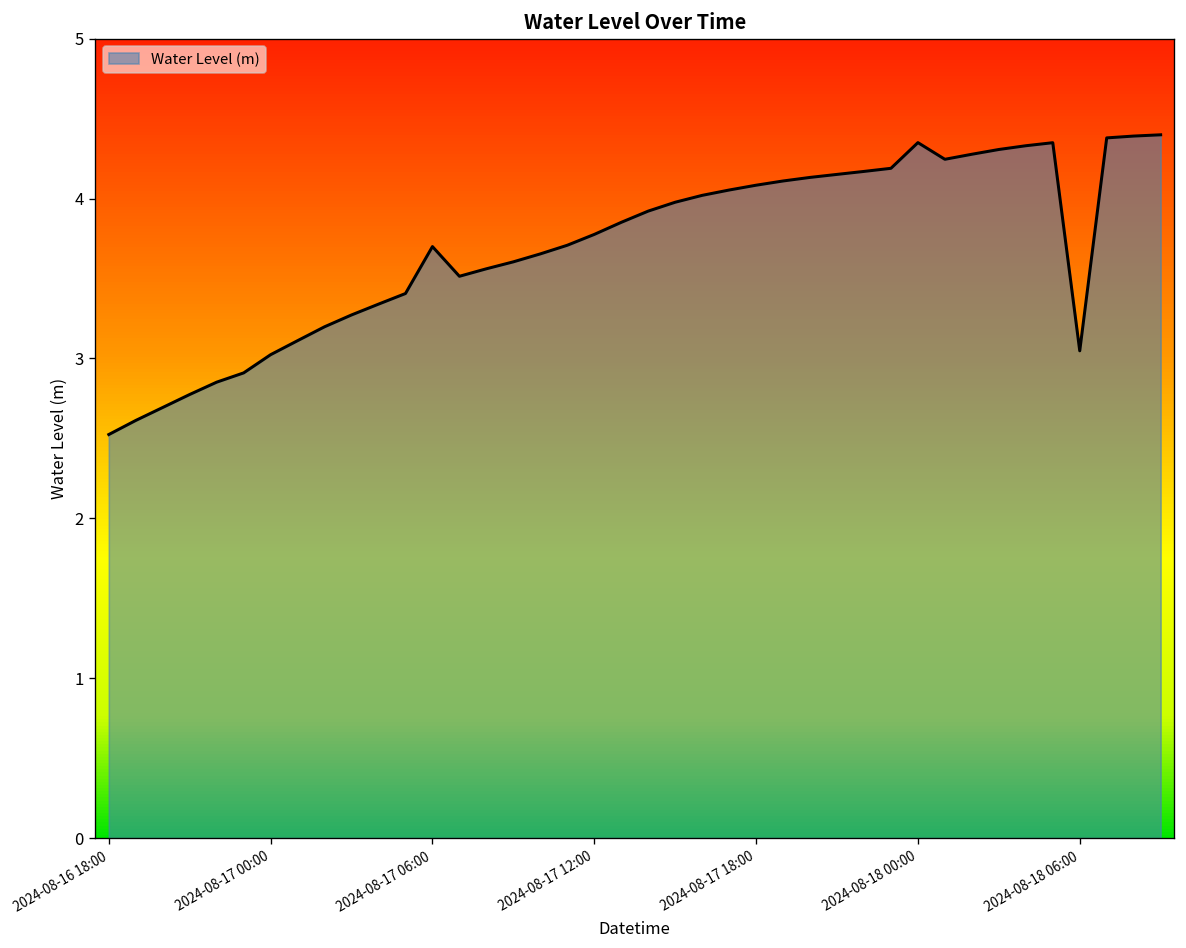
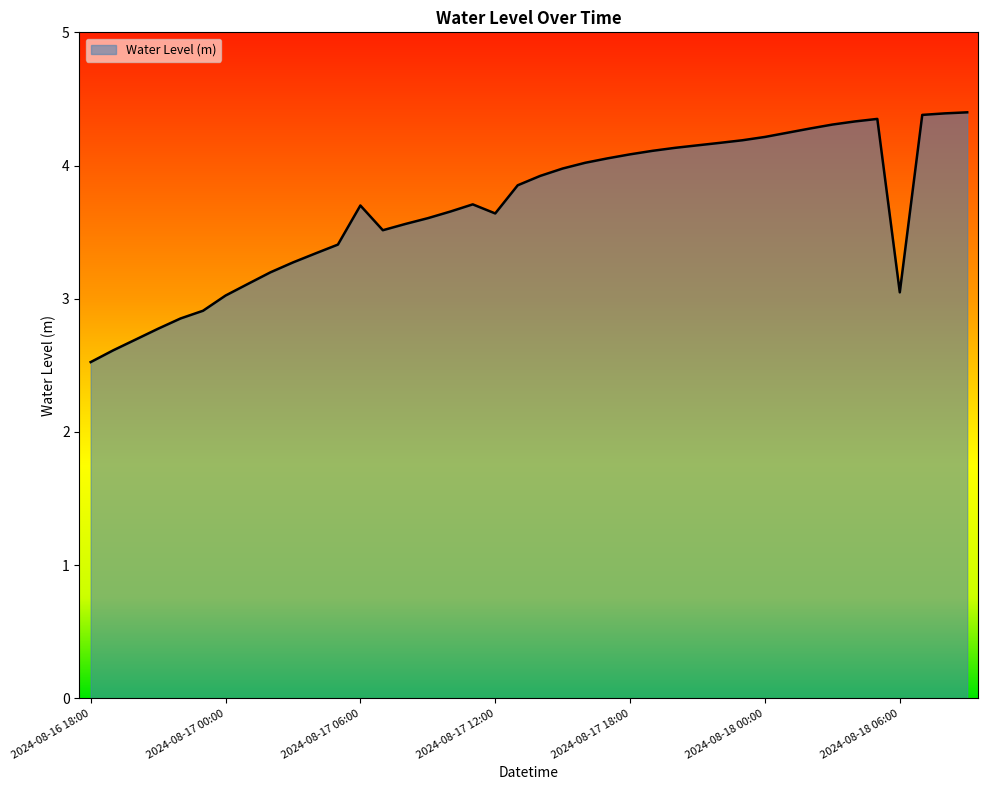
2024-08-17 12:00: 3.78 -> 3.64
2024-08-18 00:00: 4.35 -> 4.21
